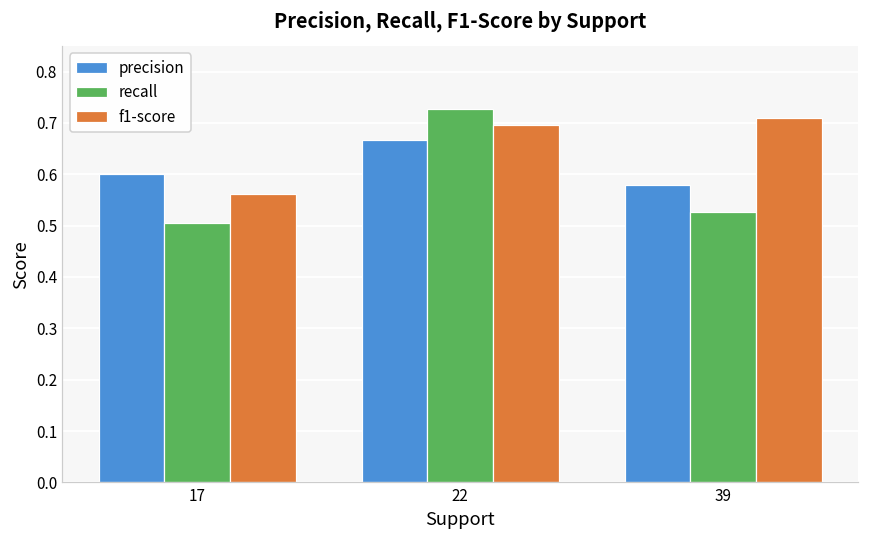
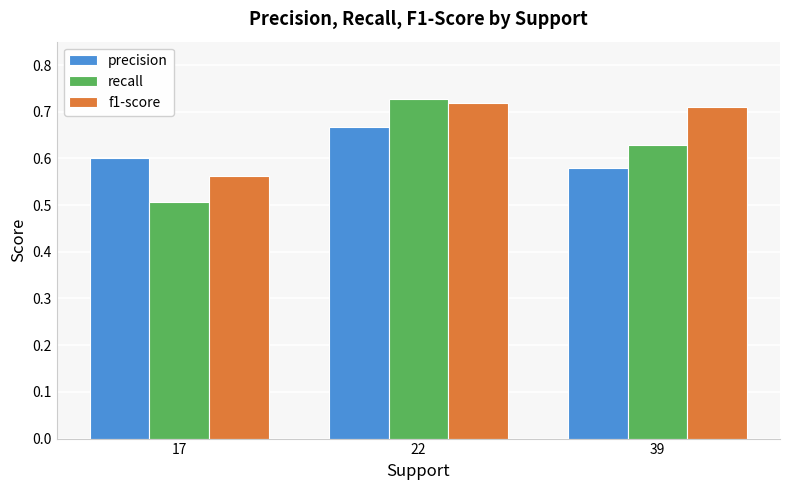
f1-score, 22: 0.70 -> 0.72
recall, 39: 0.53 -> 0.63
